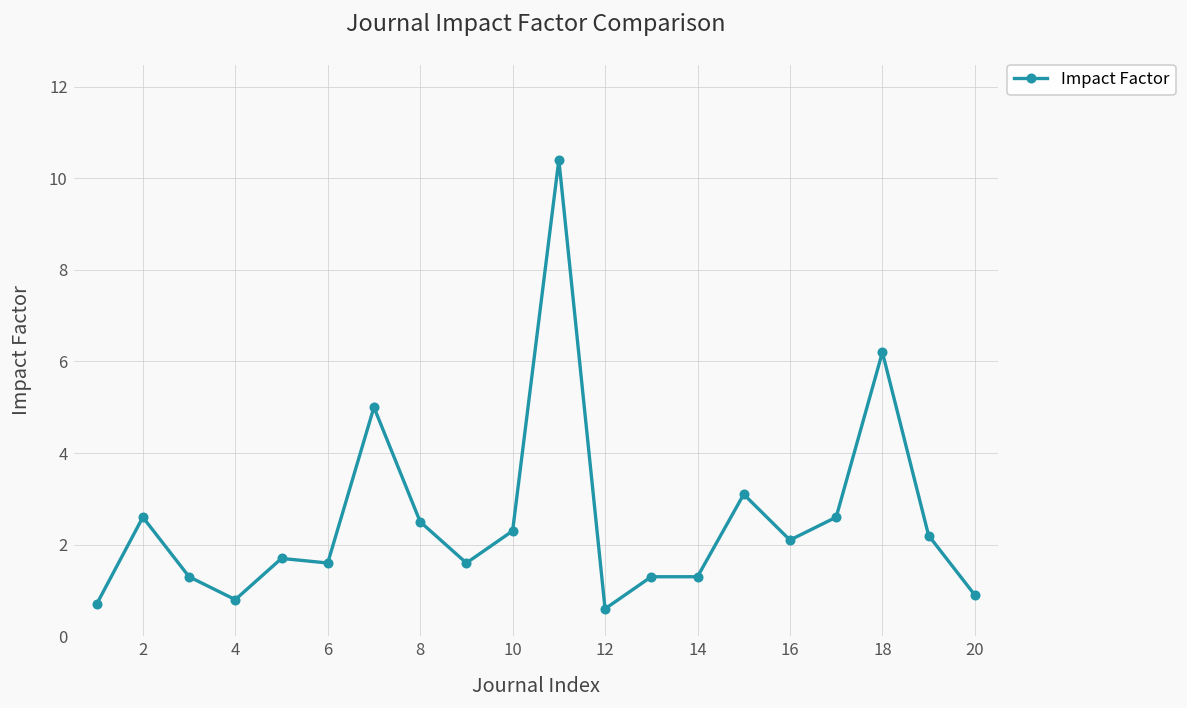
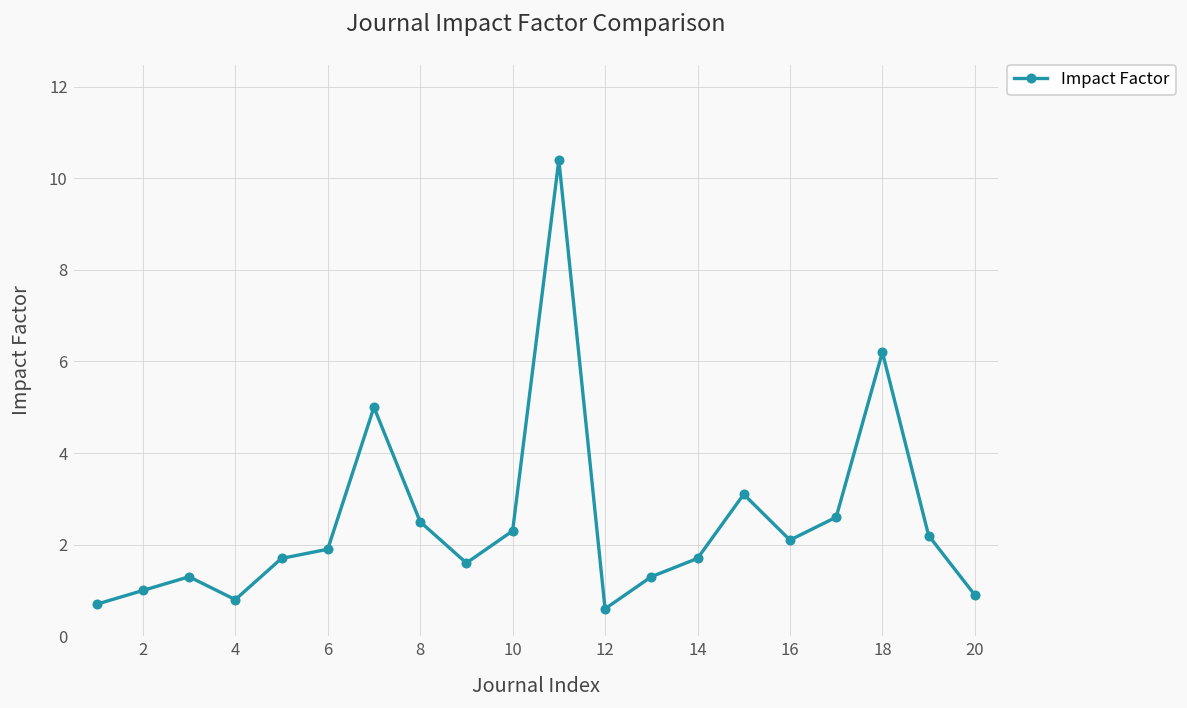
2: 2.6 -> 1.0
6: 1.6 -> 1.9
14: 1.3 -> 1.7
